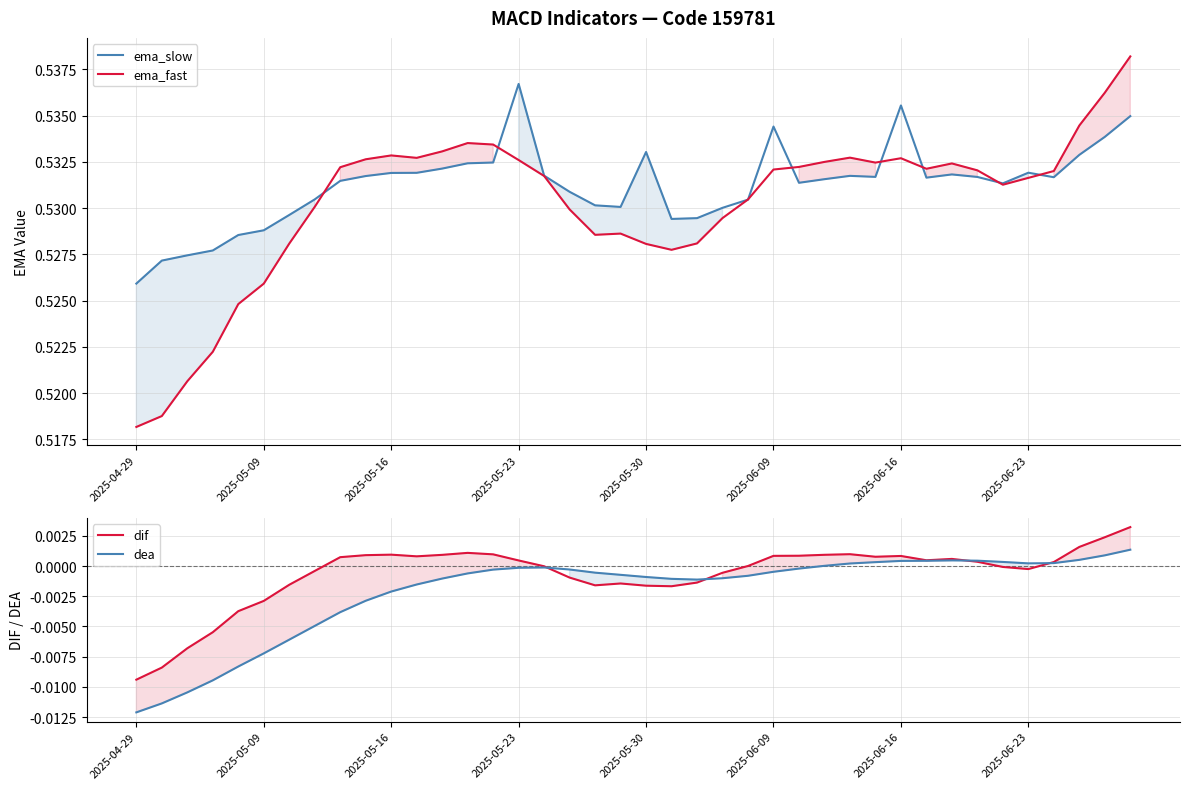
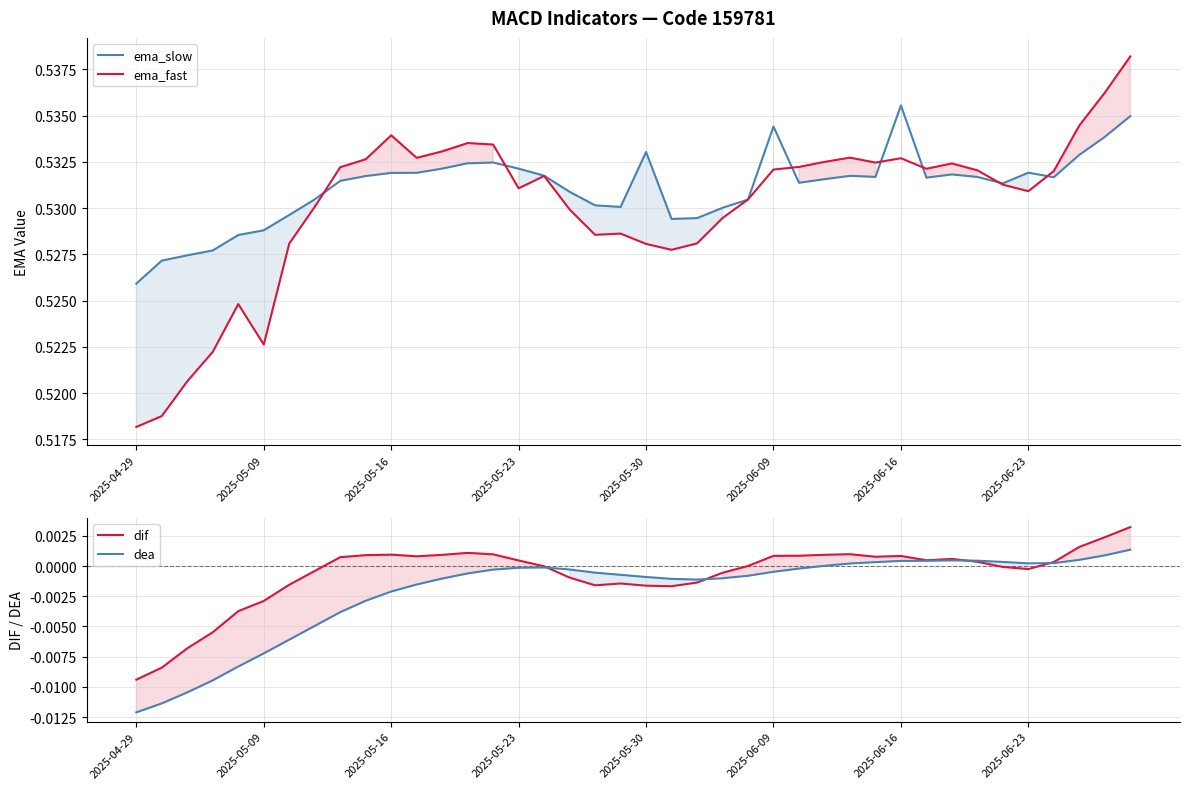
MACD Indicators — Code 159781, ema_fast, 2025-05-09: 0.5259 -> 0.5226
MACD Indicators — Code 159781, ema_fast, 2025-05-16: 0.5329 -> 0.5339
MACD Indicators — Code 159781, ema_slow, 2025-05-23: 0.5367 -> 0.5321
MACD Indicators — Code 159781, ema_fast, 2025-05-23: 0.5326 -> 0.5311
MACD Indicators — Code 159781, ema_fast, 2025-06-23: 0.5316 -> 0.5309
